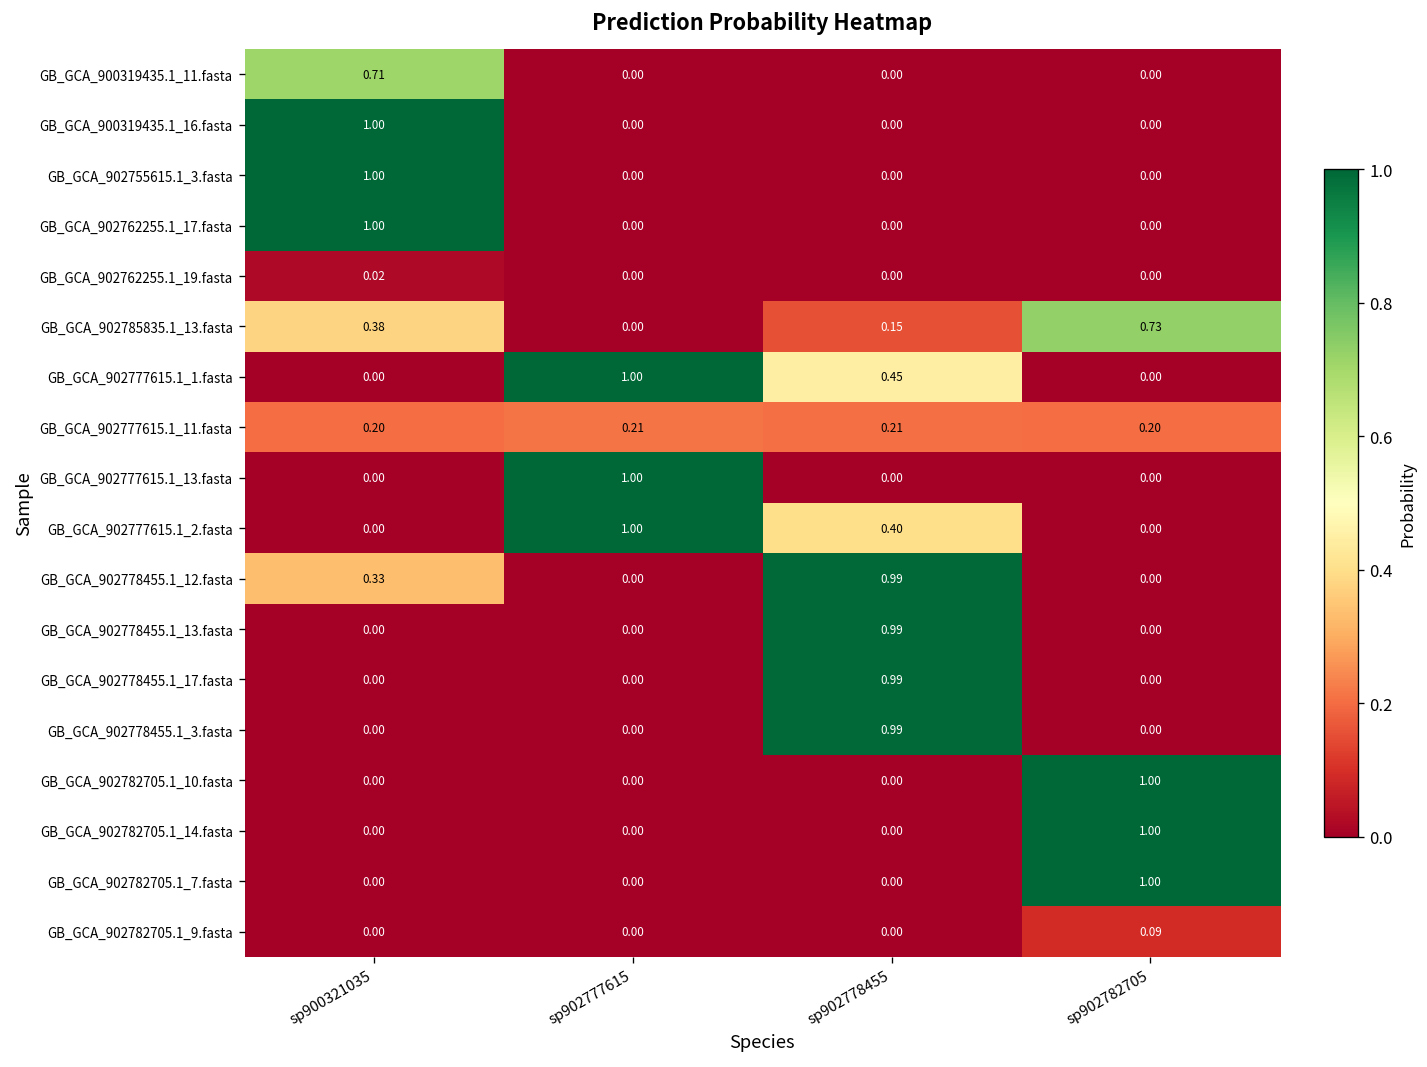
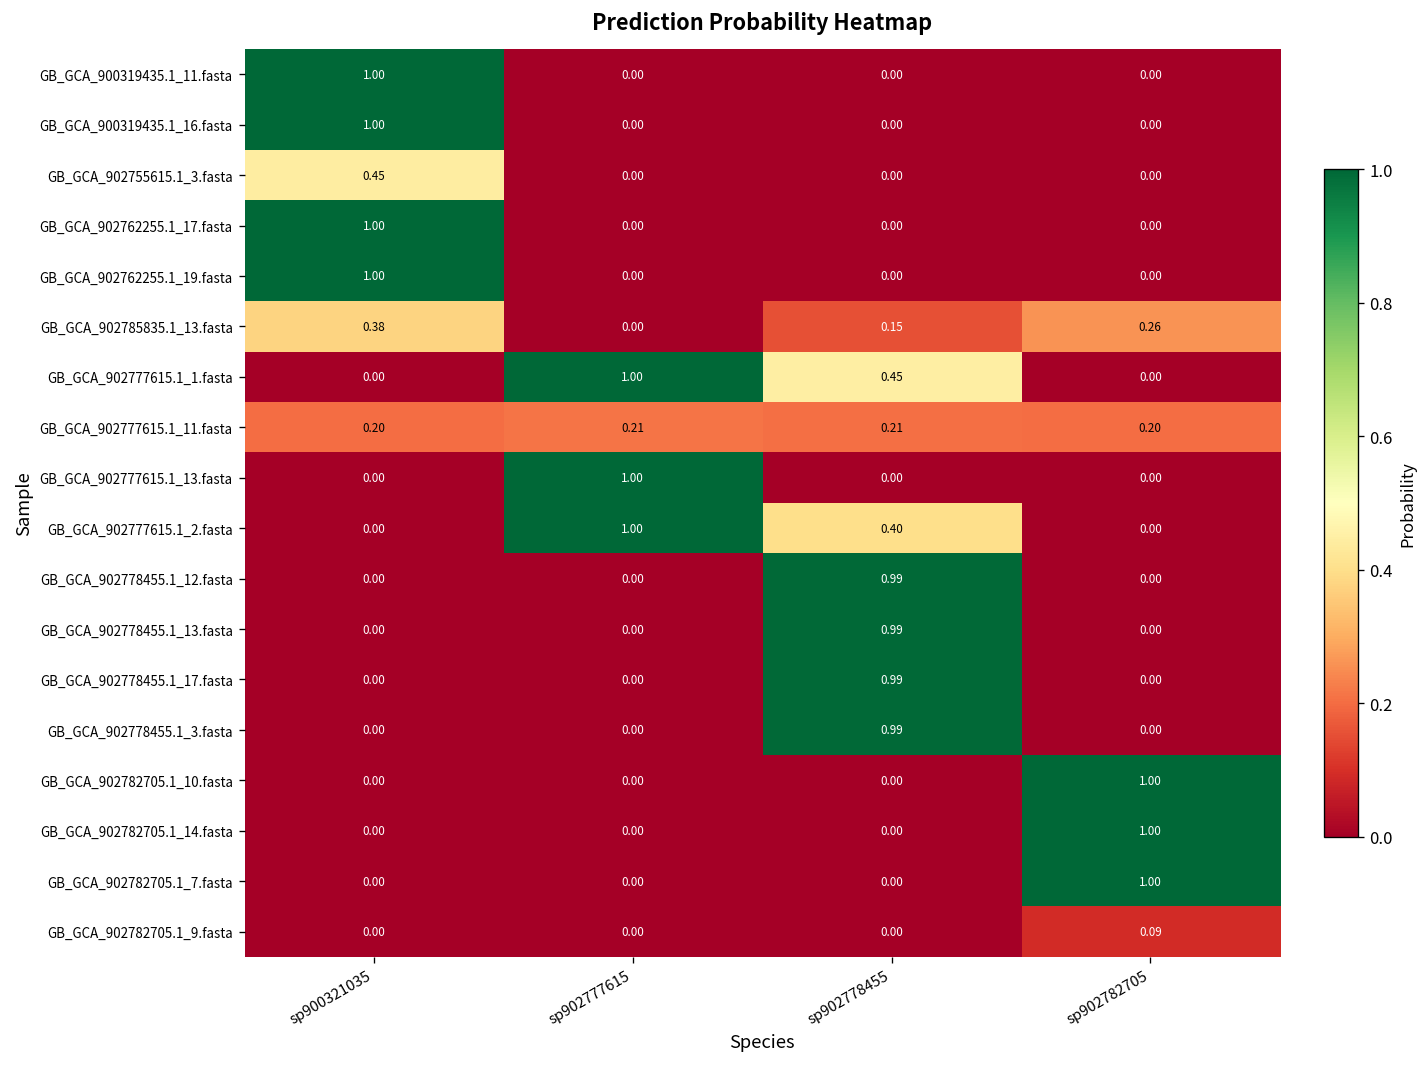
GB_GCA_900319435.1_11.fasta, sp900321035: 0.71 -> 1.00
GB_GCA_902755615.1_3.fasta, sp900321035: 1.00 -> 0.45
GB_GCA_902762255.1_19.fasta, sp900321035: 0.02 -> 1.00
GB_GCA_902785835.1_13.fasta, sp902782705: 0.73 -> 0.26
GB_GCA_902778455.1_12.fasta, sp900321035: 0.33 -> 0.00
